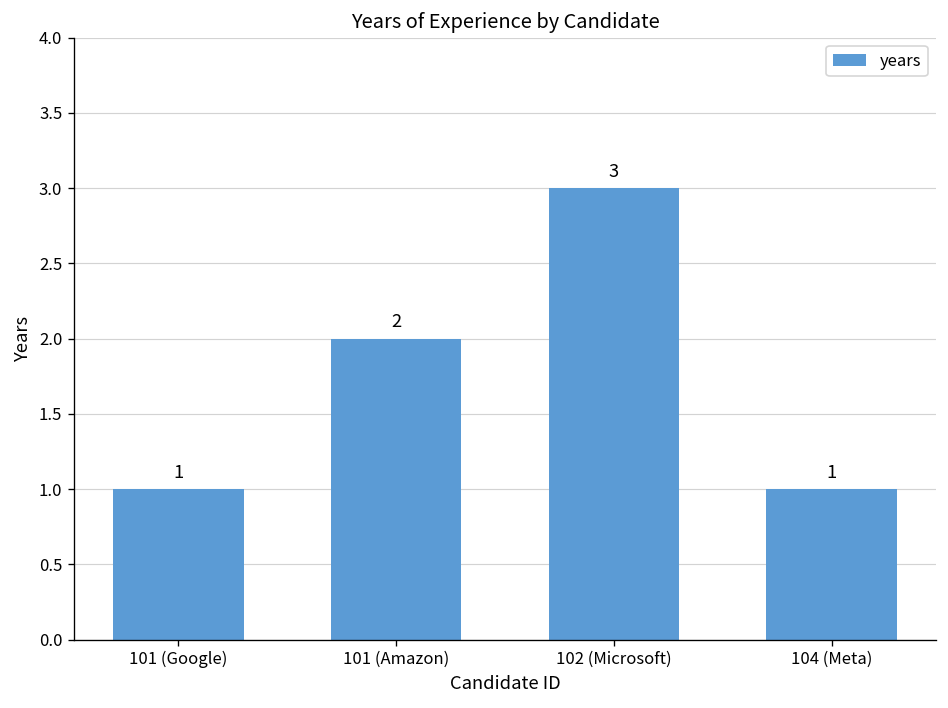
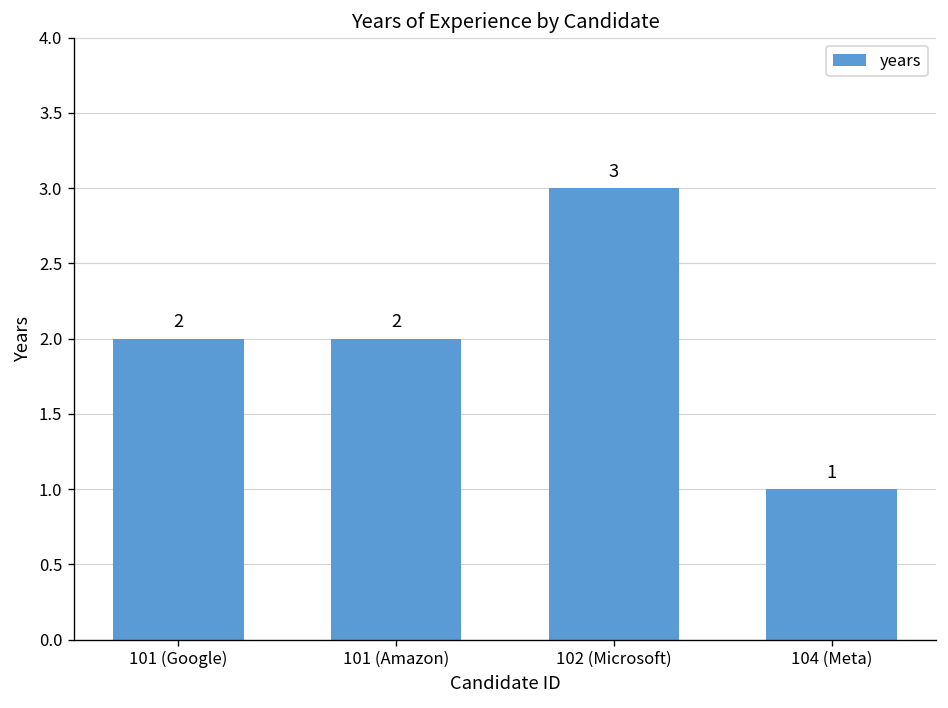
101 (Google): 1 -> 2
